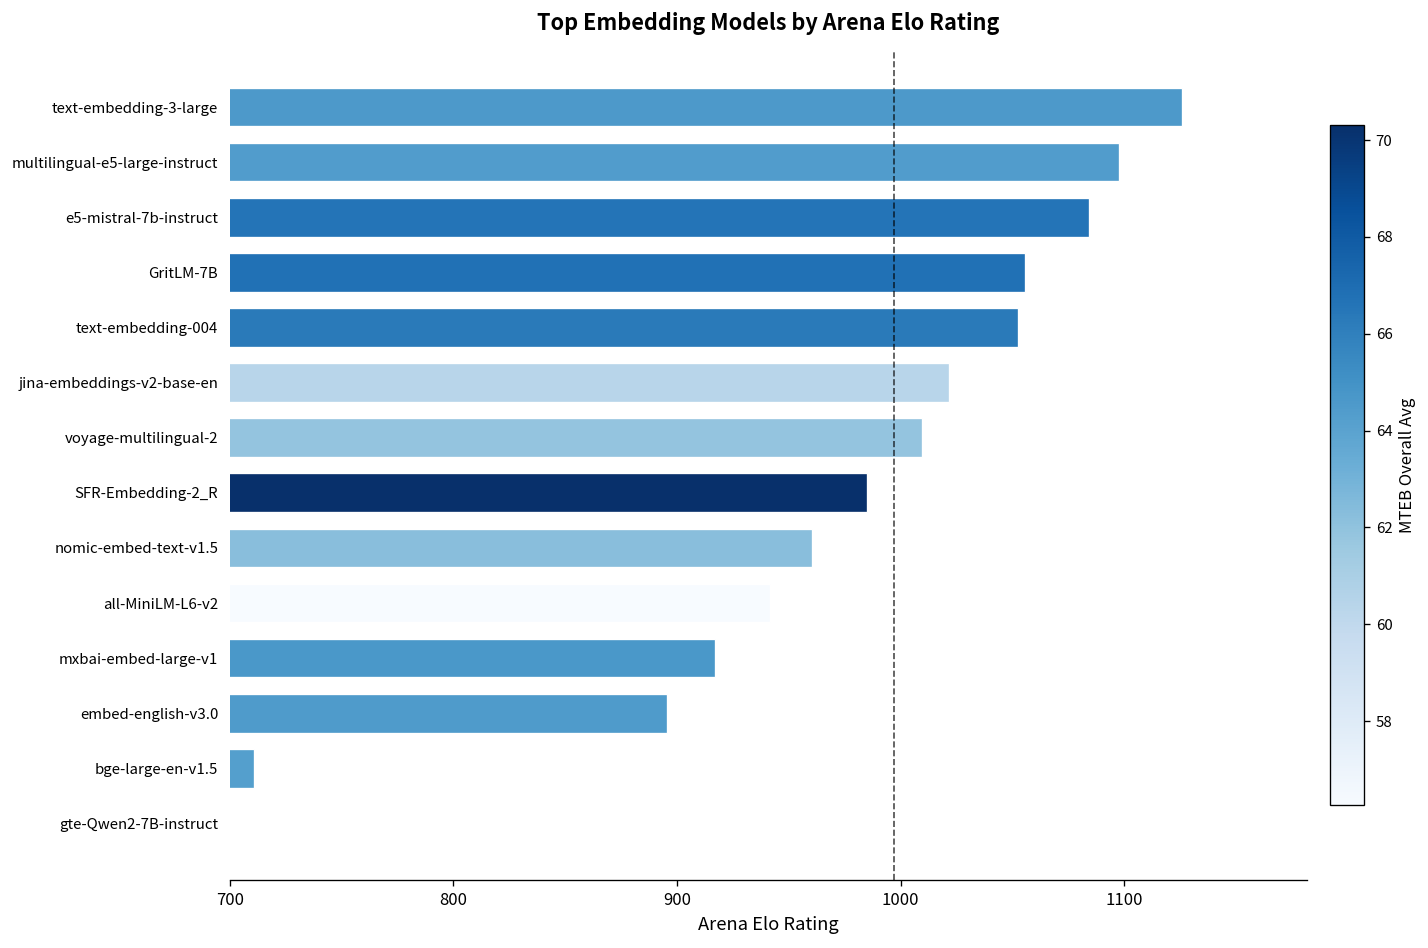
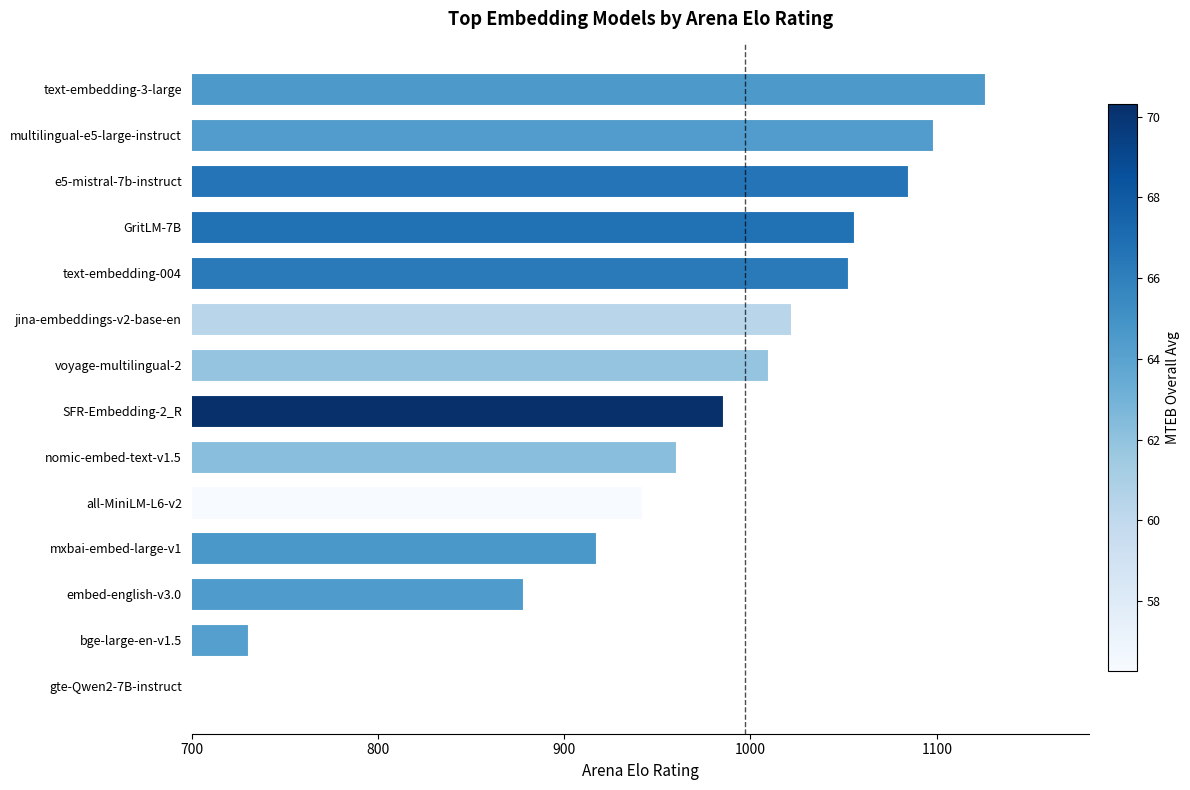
embed-english-v3.0: 895 -> 878
bge-large-en-v1.5: 711 -> 730
